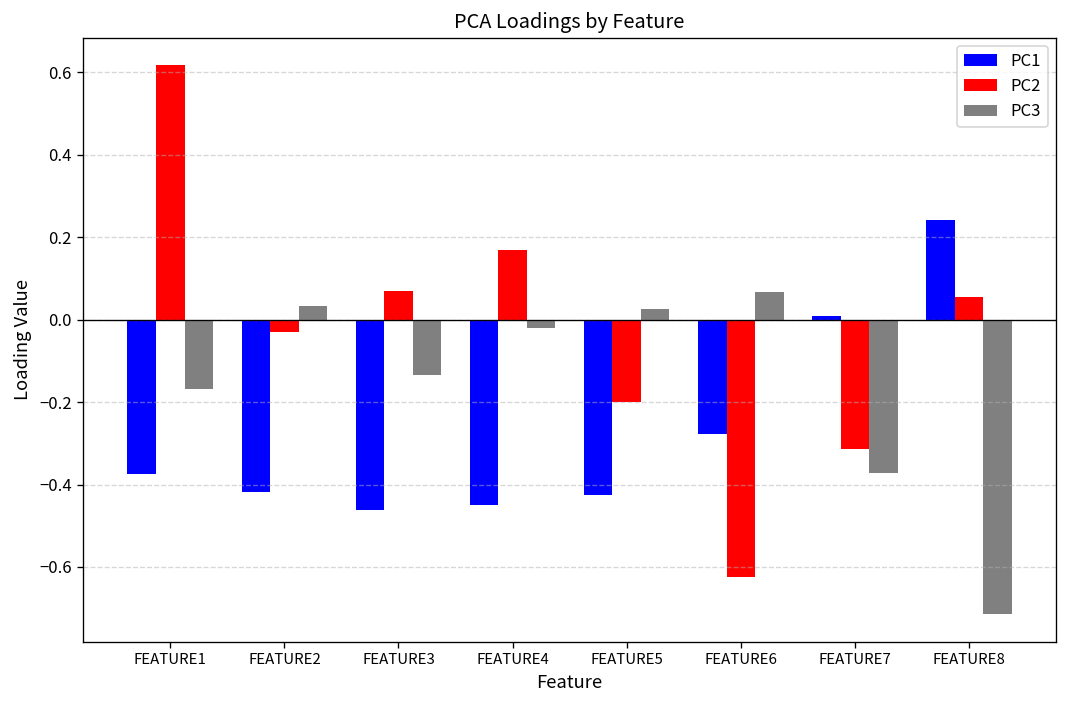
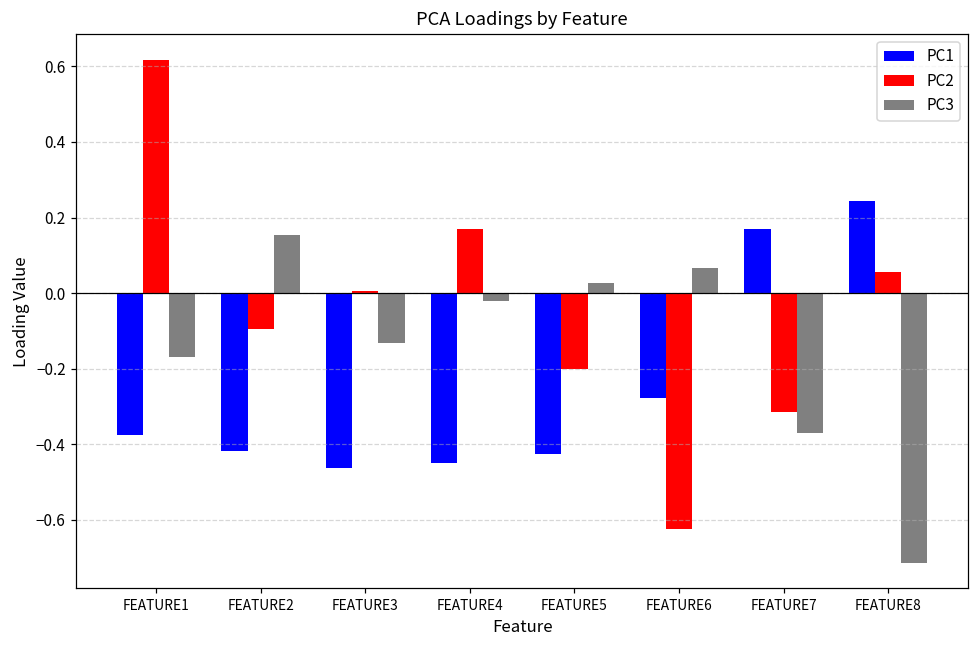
PC2, FEATURE2: -0.03 -> -0.10
PC3, FEATURE2: 0.03 -> 0.15
PC2, FEATURE3: 0.07 -> 0.01
PC1, FEATURE7: 0.01 -> 0.17
